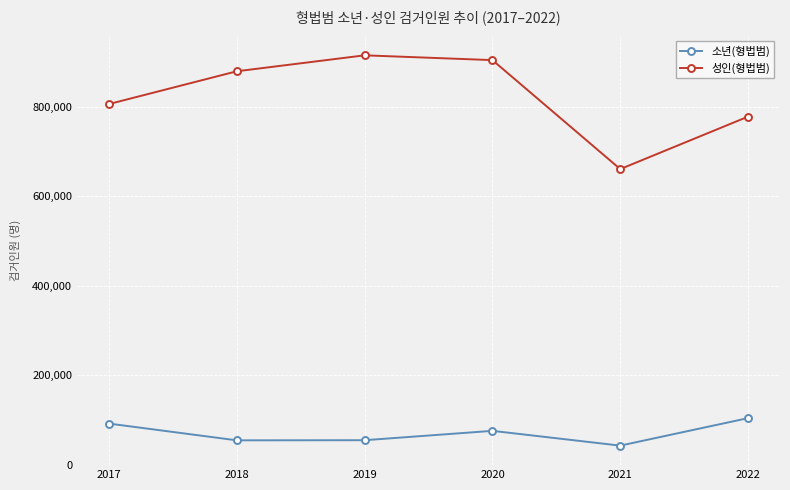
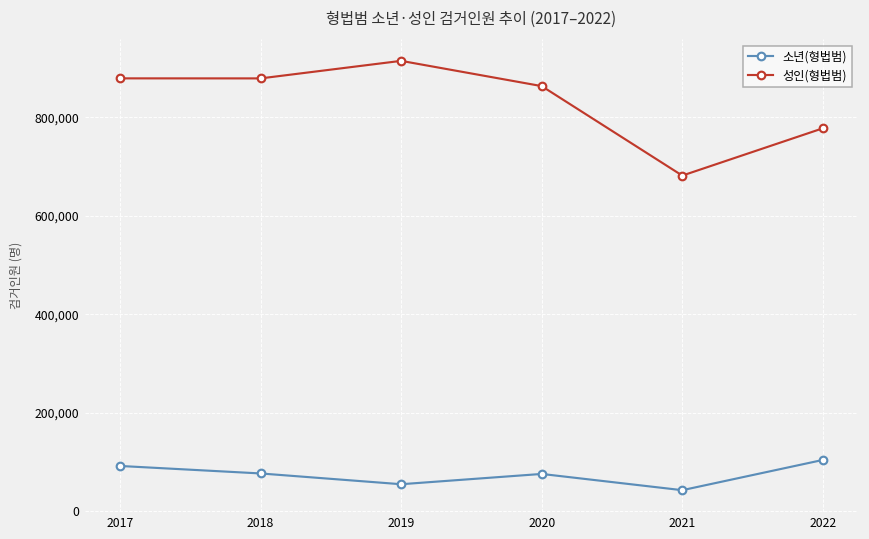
성인(형법범), 2017: 810,000 -> 880,000
소년(형법범), 2018: 50,000 -> 80,000
성인(형법범), 2020: 900,000 -> 860,000
성인(형법범), 2021: 660,000 -> 680,000
